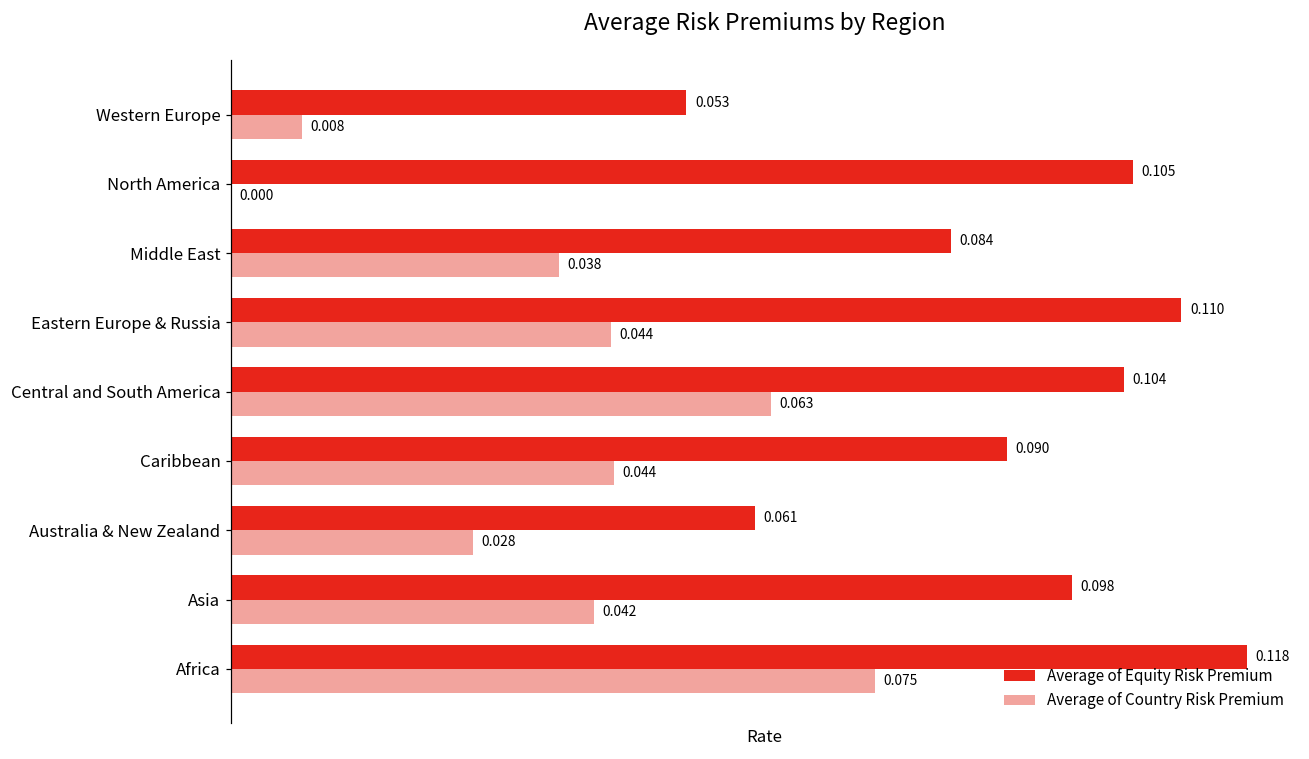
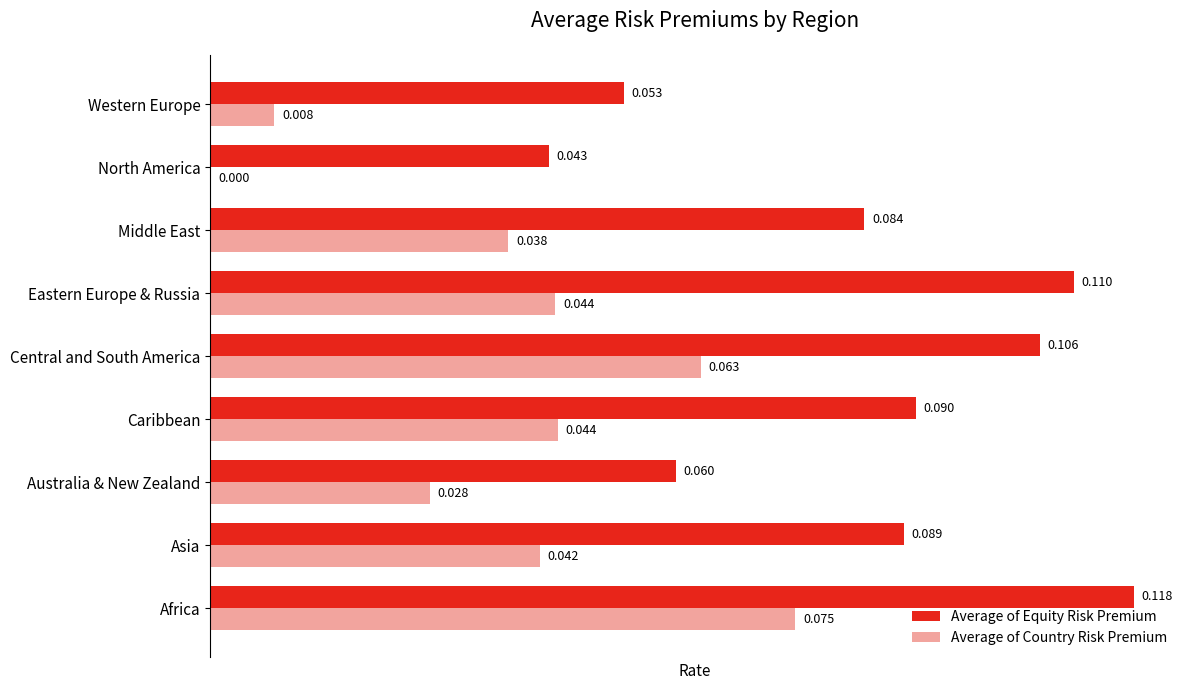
Average of Equity Risk Premium, North America: 0.105 -> 0.043
Average of Equity Risk Premium, Central and South America: 0.104 -> 0.106
Average of Equity Risk Premium, Australia & New Zealand: 0.061 -> 0.060
Average of Equity Risk Premium, Asia: 0.098 -> 0.089
